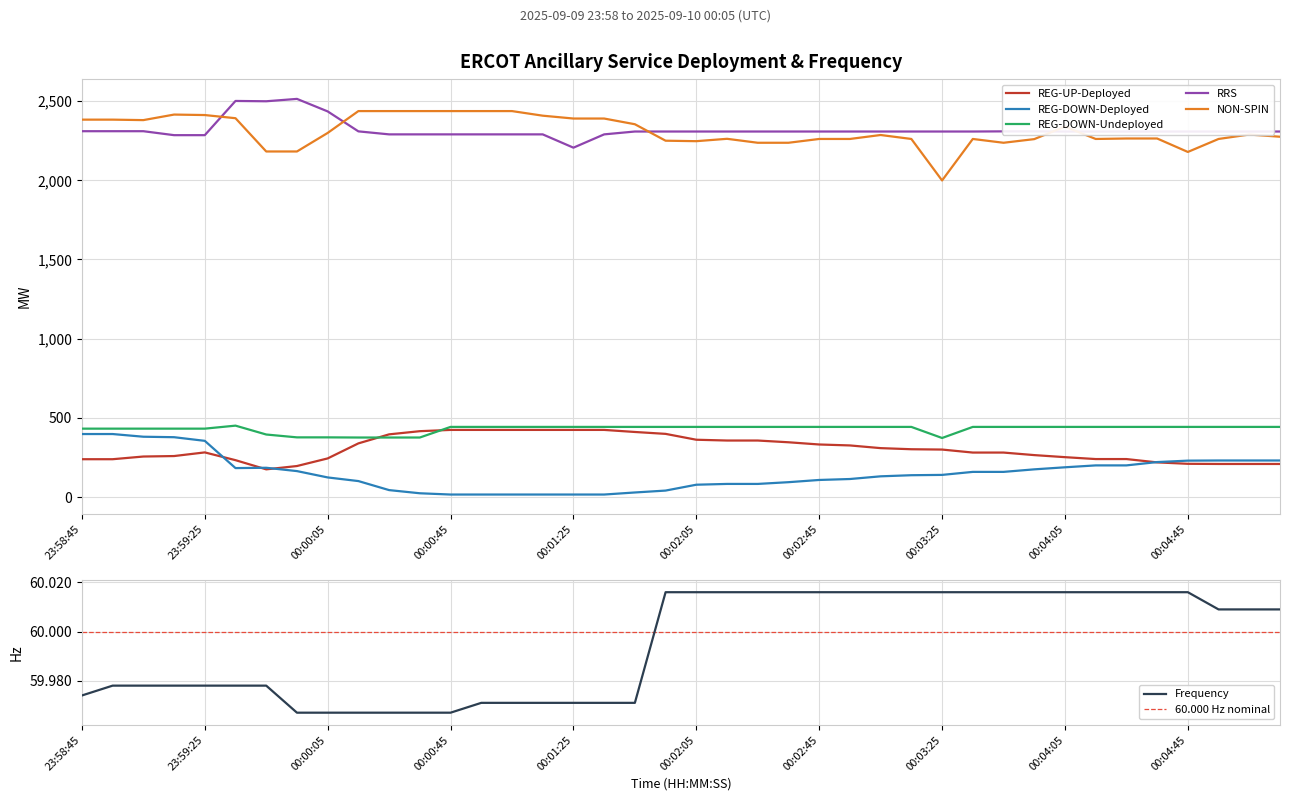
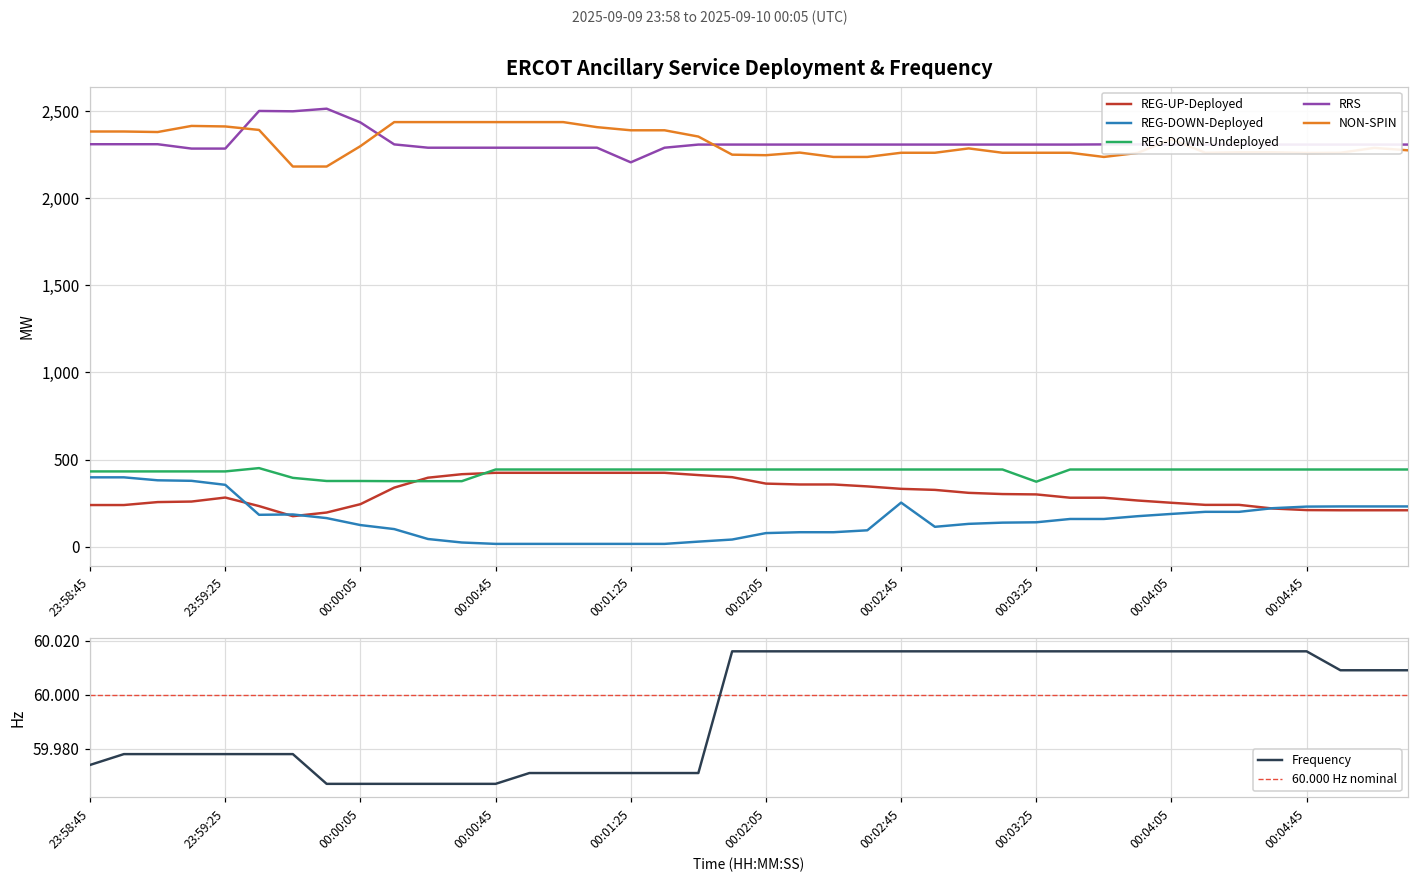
ERCOT Ancillary Service Deployment & Frequency, REG-DOWN-Deployed, 00:02:45: 110 -> 250
ERCOT Ancillary Service Deployment & Frequency, NON-SPIN, 00:03:25: 2,000 -> 2,260
ERCOT Ancillary Service Deployment & Frequency, NON-SPIN, 00:04:45: 2,180 -> 2,260
